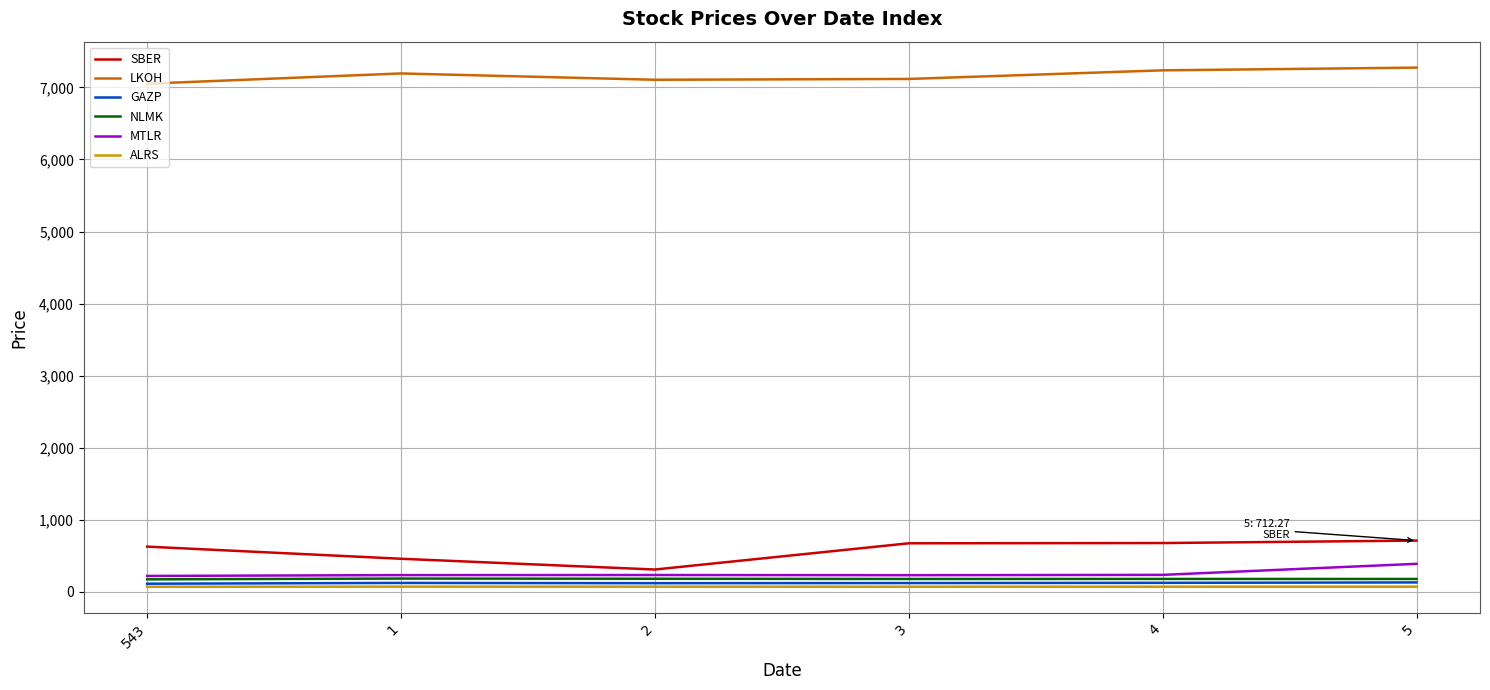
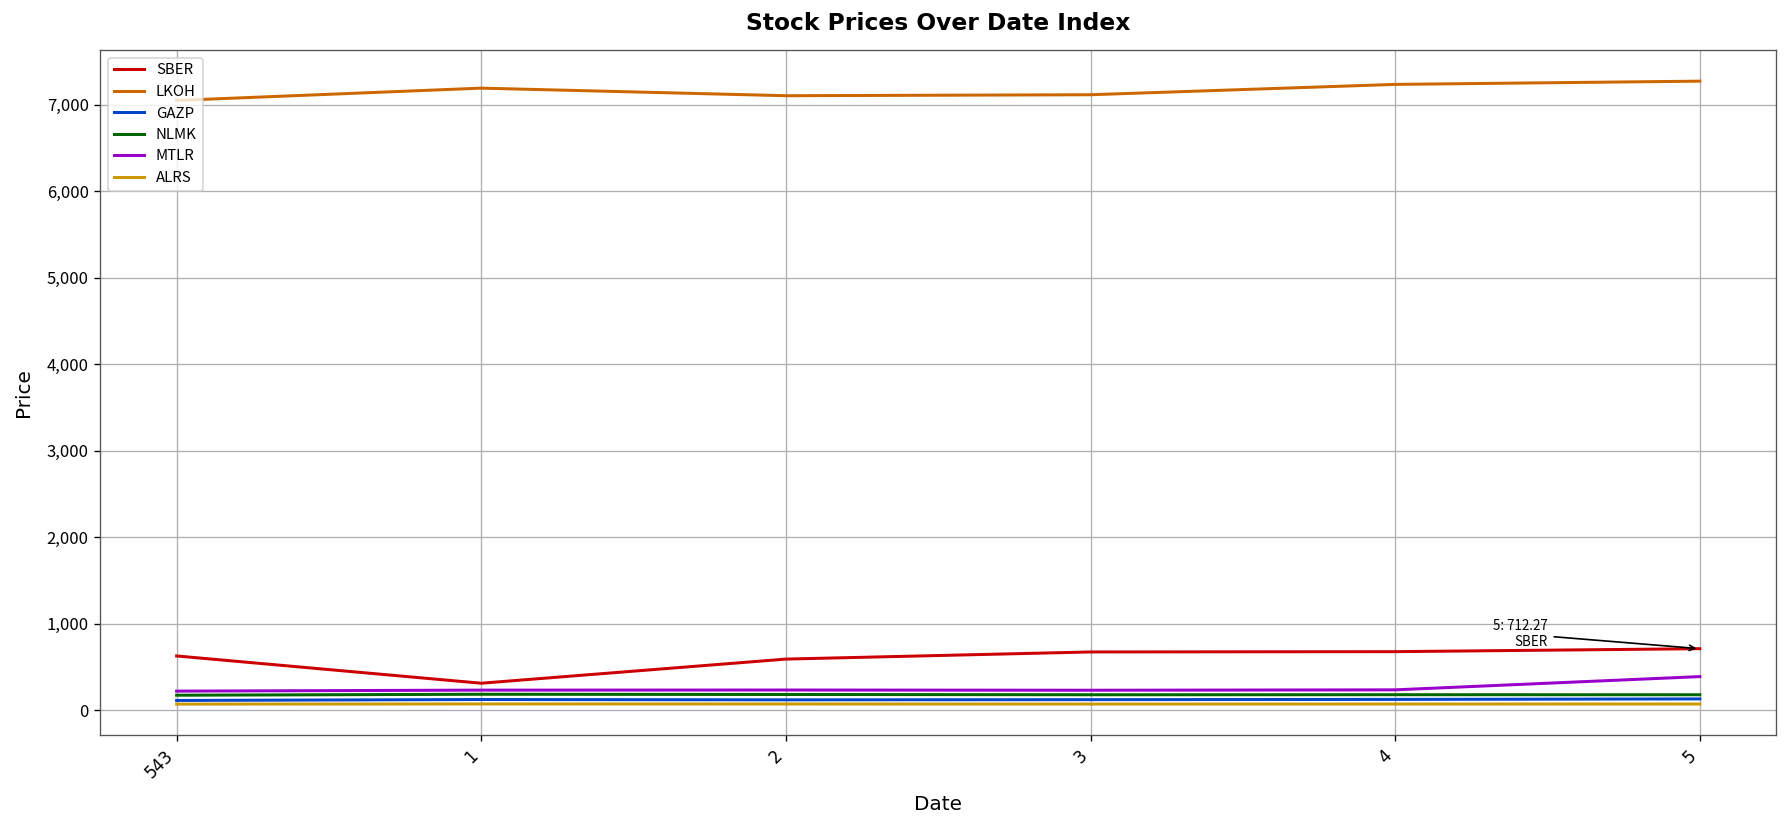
SBER, 1: 500 -> 300
SBER, 2: 300 -> 600
